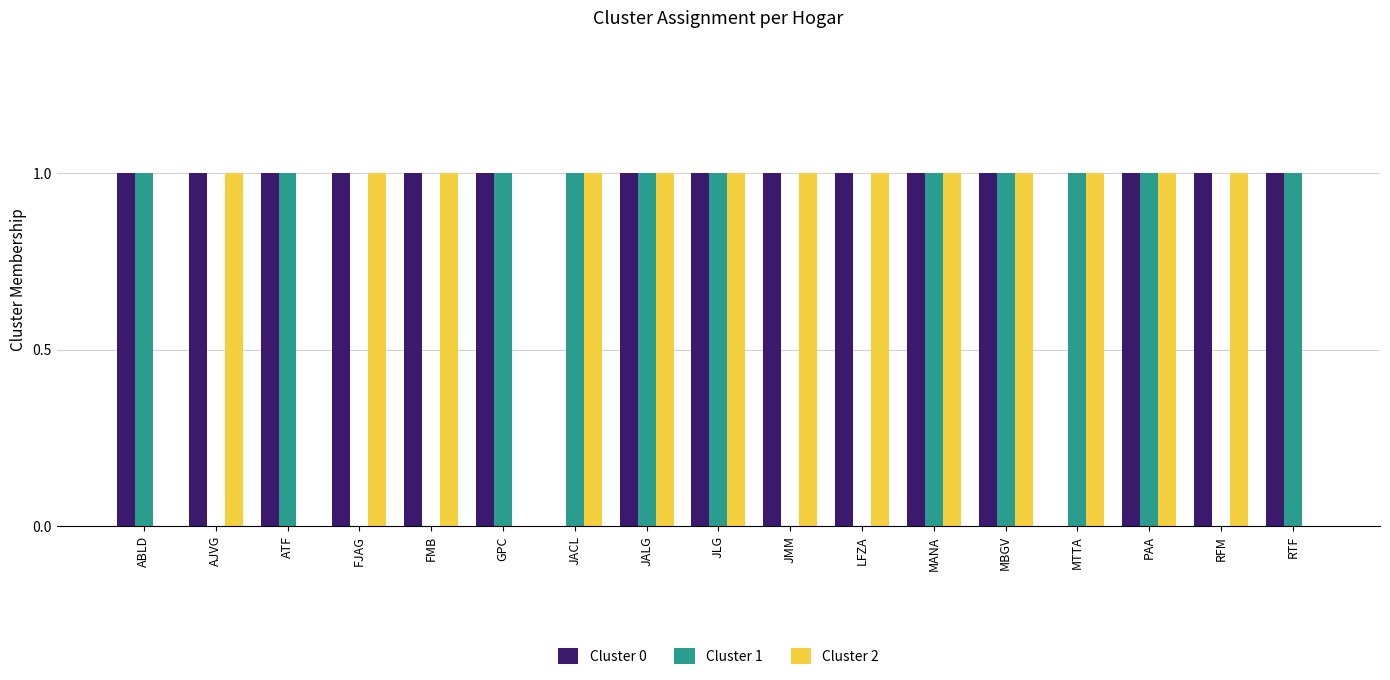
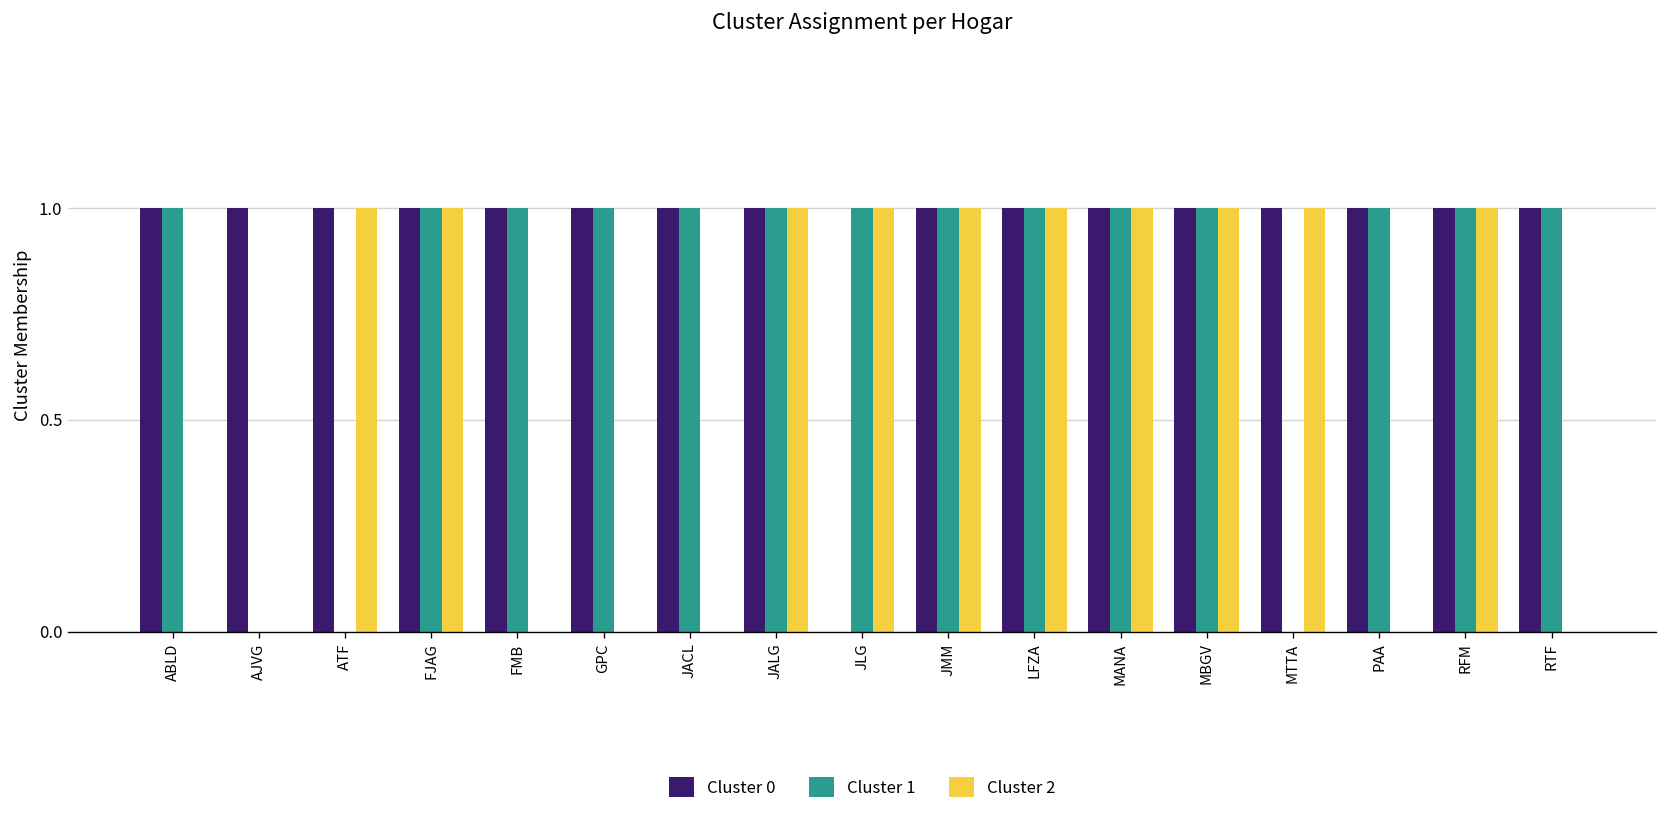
Cluster 2, AJVG: 1 -> 0
Cluster 1, ATF: 1 -> 0
Cluster 2, ATF: 0 -> 1
Cluster 1, FJAG: 0 -> 1
Cluster 1, FMB: 0 -> 1
Cluster 2, FMB: 1 -> 0
Cluster 0, JACL: 0 -> 1
Cluster 2, JACL: 1 -> 0
Cluster 0, JLG: 1 -> 0
Cluster 1, JMM: 0 -> 1
Cluster 1, LFZA: 0 -> 1
Cluster 0, MTTA: 0 -> 1
Cluster 1, MTTA: 1 -> 0
Cluster 2, PAA: 1 -> 0
Cluster 1, RFM: 0 -> 1
